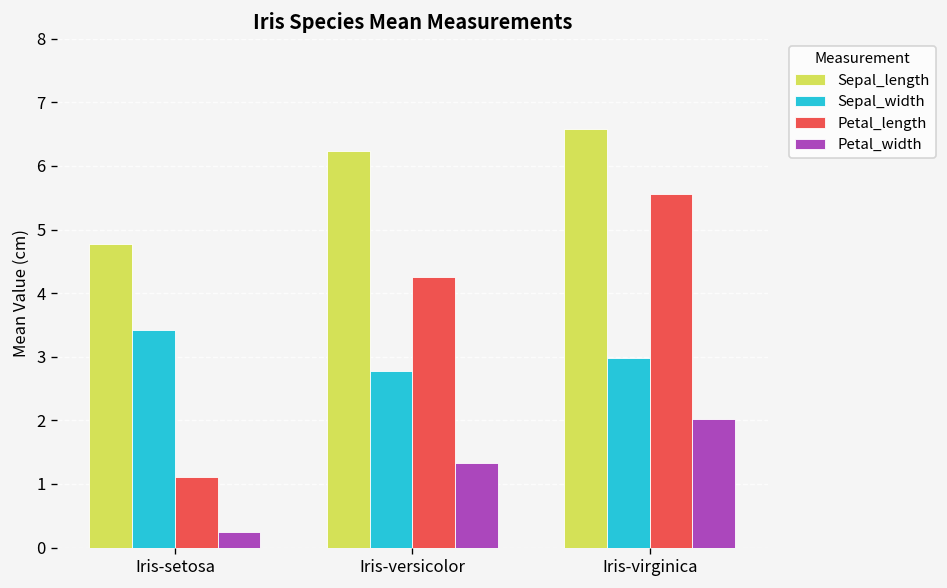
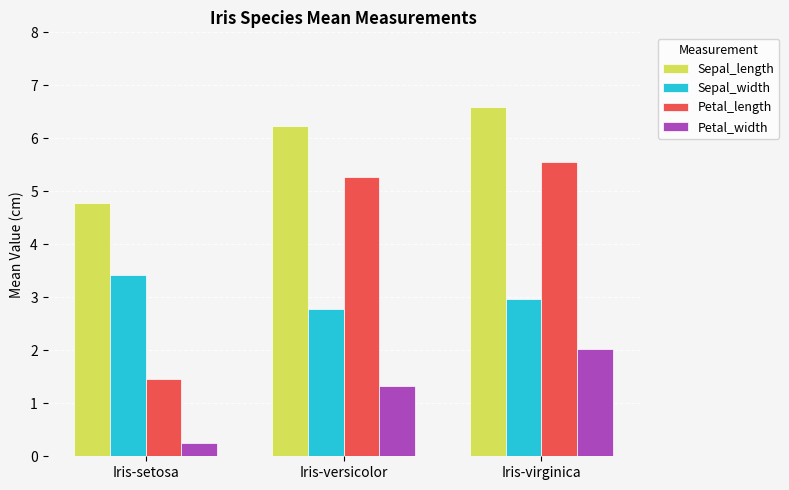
Petal_length, Iris-setosa: 1.1 -> 1.5
Petal_length, Iris-versicolor: 4.3 -> 5.3
